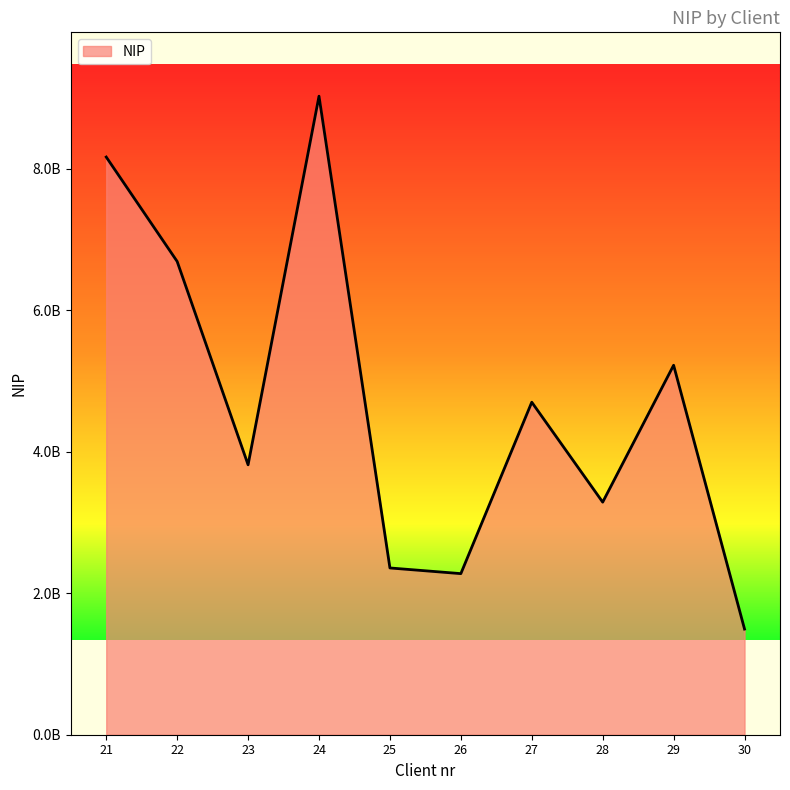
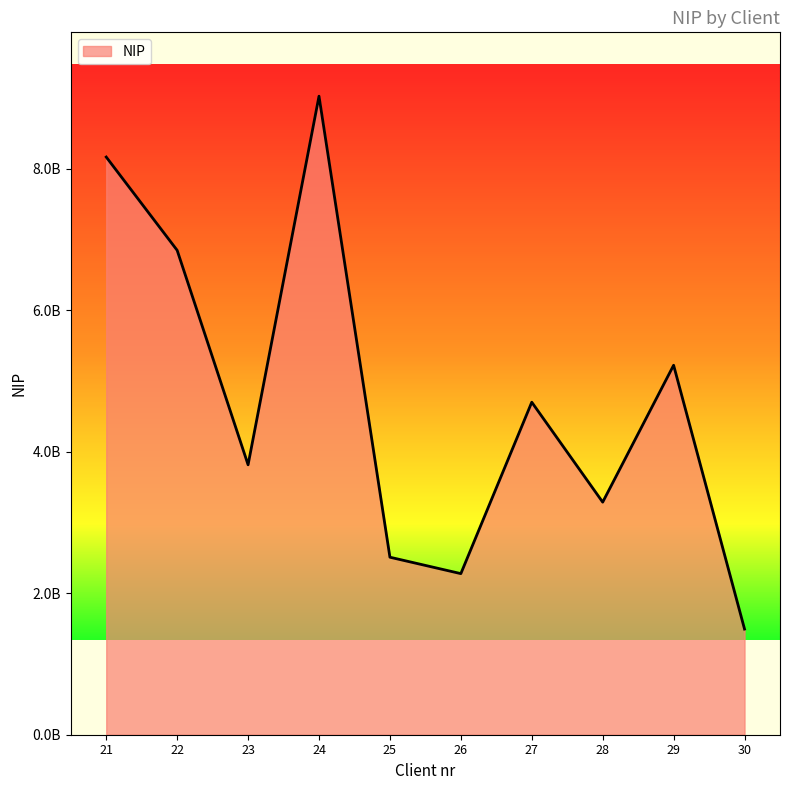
22: 6700000000 -> 6800000000
25: 2400000000 -> 2500000000
